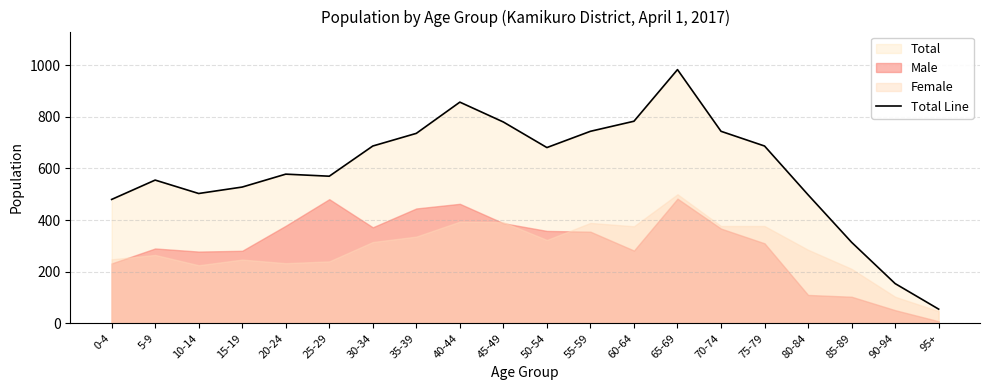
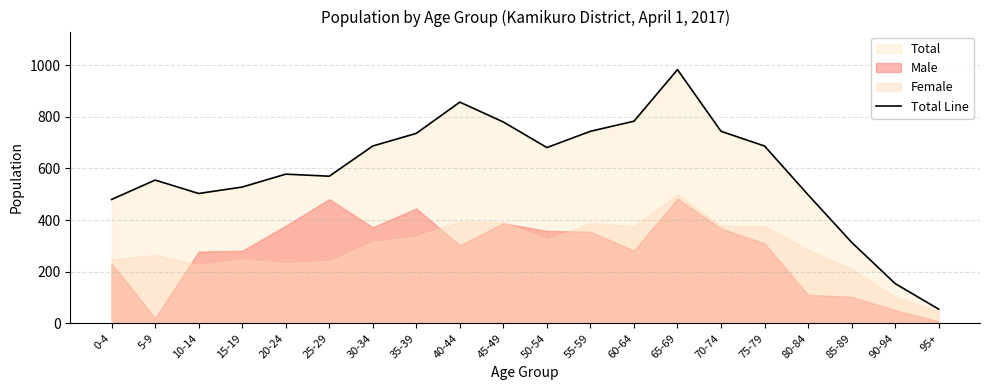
Male, 5-9: 290 -> 20
Male, 40-44: 460 -> 300
